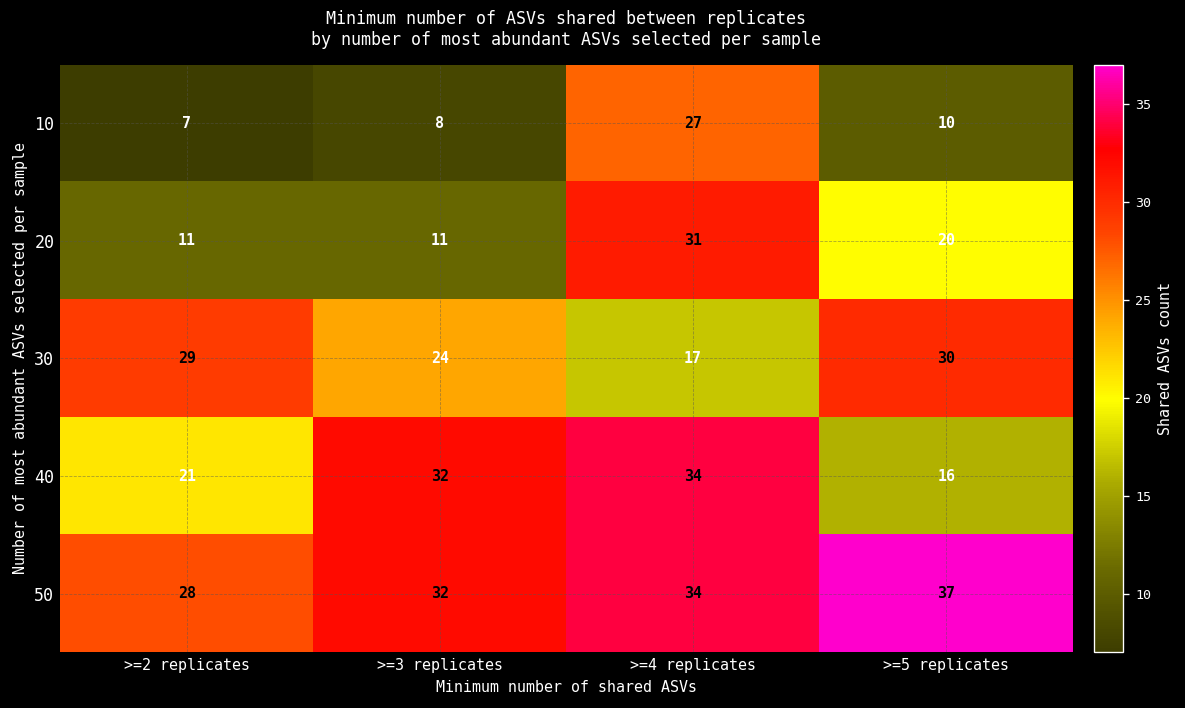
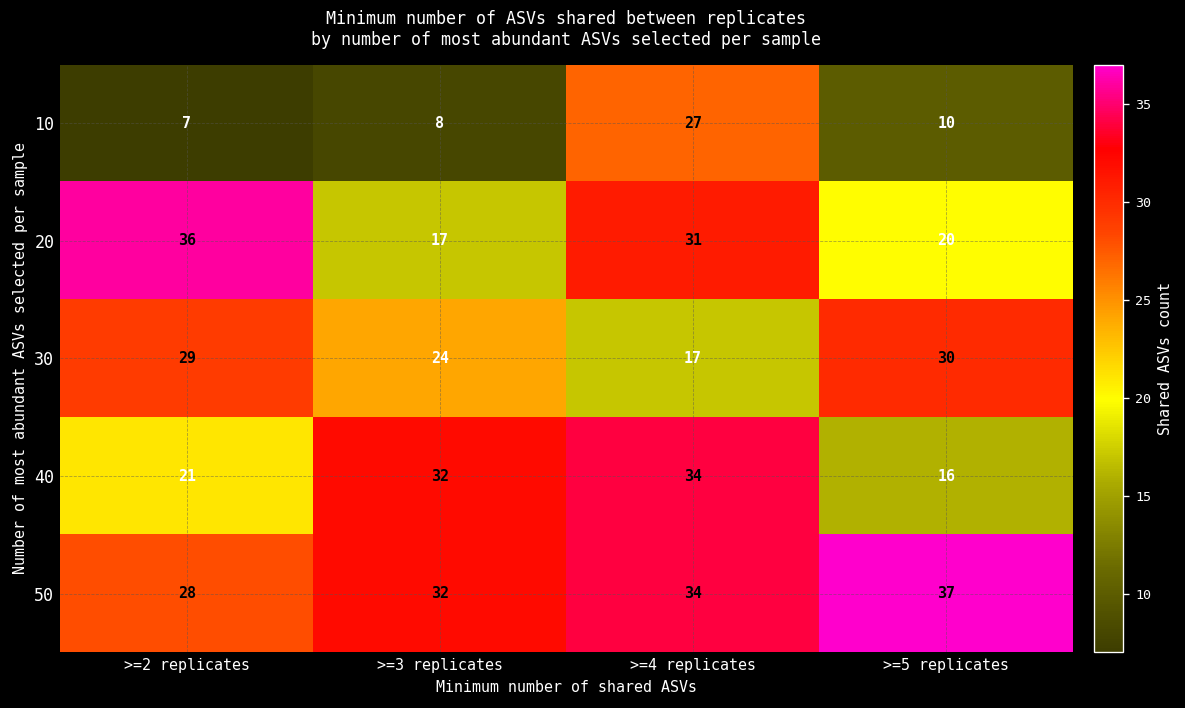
20, >=2 replicates: 11 -> 36
20, >=3 replicates: 11 -> 17
